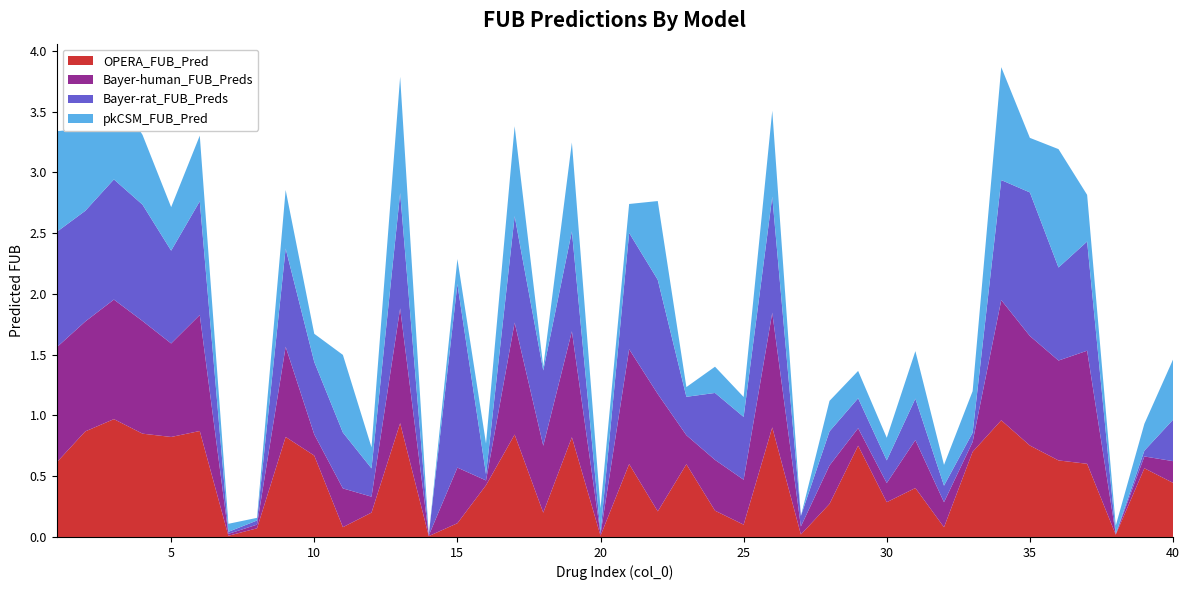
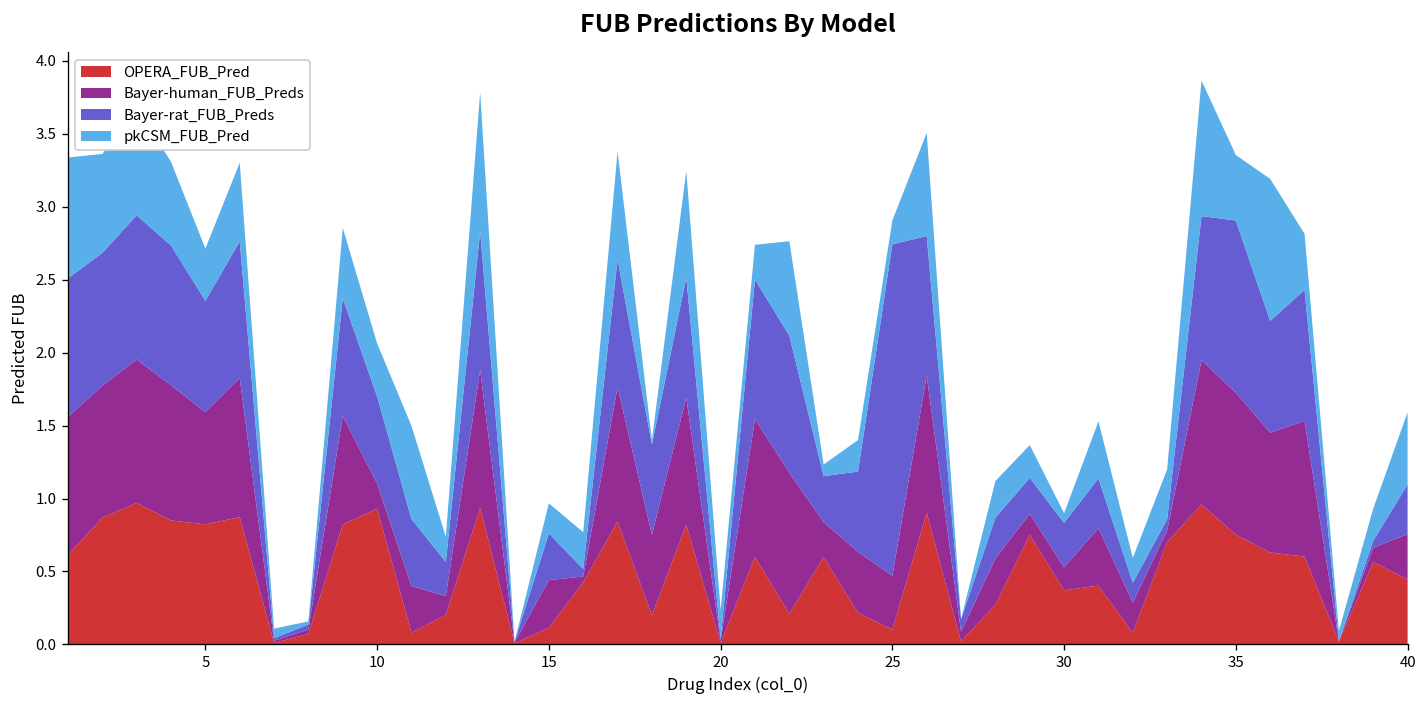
OPERA_FUB_Pred, 10: 0.67 -> 0.93
pkCSM_FUB_Pred, 10: 0.23 -> 0.36
Bayer-human_FUB_Preds, 15: 0.46 -> 0.33
Bayer-rat_FUB_Preds, 15: 1.51 -> 0.32
Bayer-rat_FUB_Preds, 25: 0.52 -> 2.27
OPERA_FUB_Pred, 30: 0.29 -> 0.37
Bayer-rat_FUB_Preds, 30: 0.19 -> 0.30
pkCSM_FUB_Pred, 30: 0.19 -> 0.07
Bayer-human_FUB_Preds, 35: 0.90 -> 0.97
Bayer-human_FUB_Preds, 40: 0.18 -> 0.31
